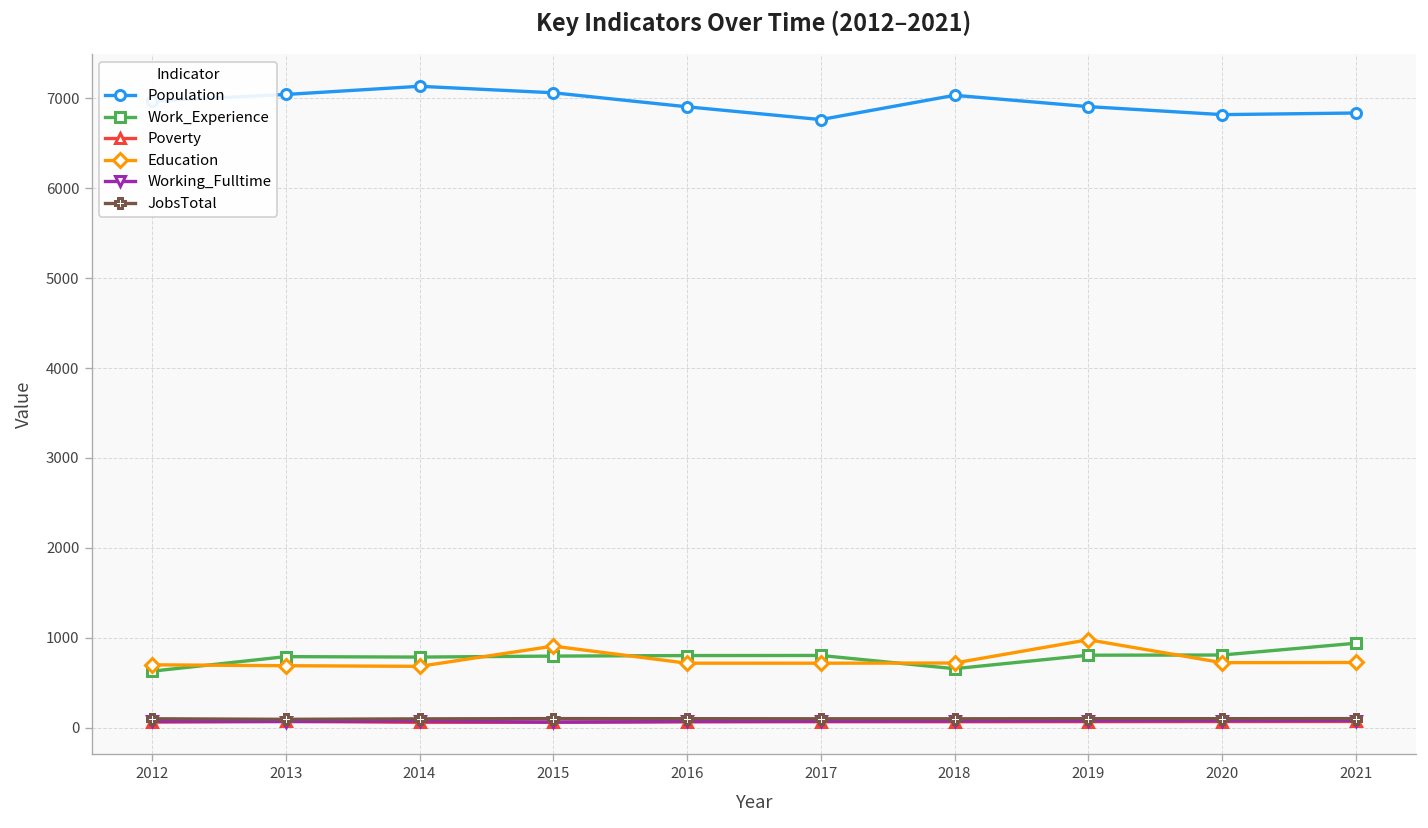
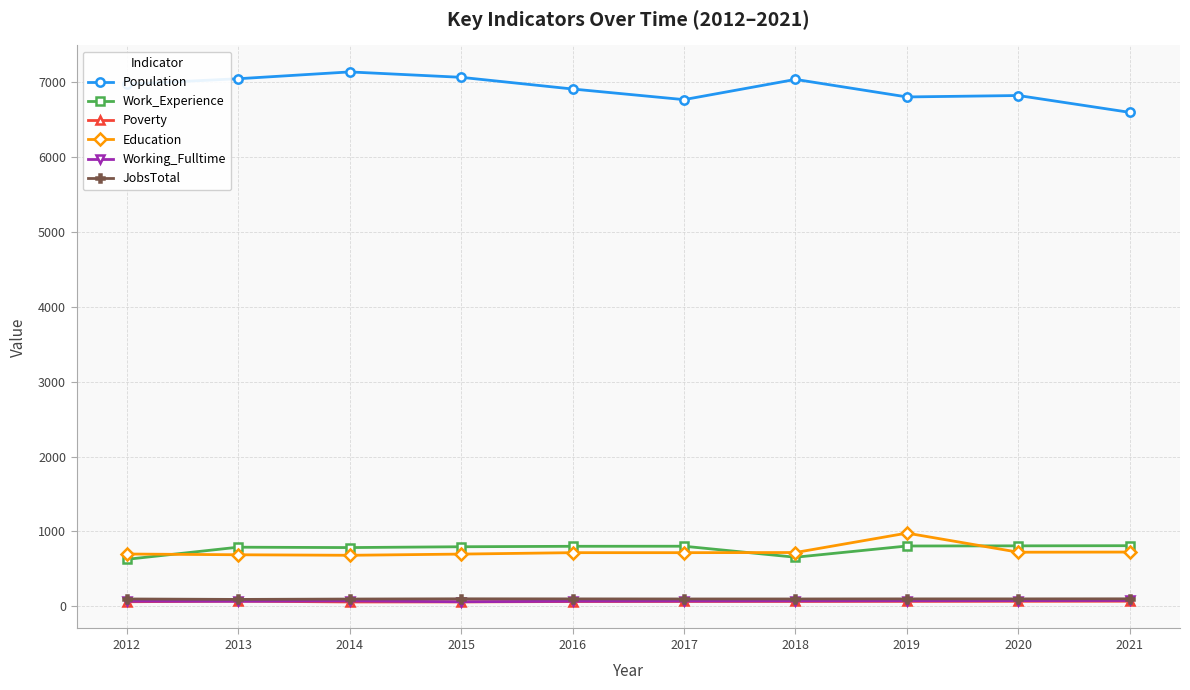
Education, 2015: 900 -> 700
Population, 2019: 6900 -> 6800
Population, 2021: 6800 -> 6600
Work_Experience, 2021: 900 -> 800
